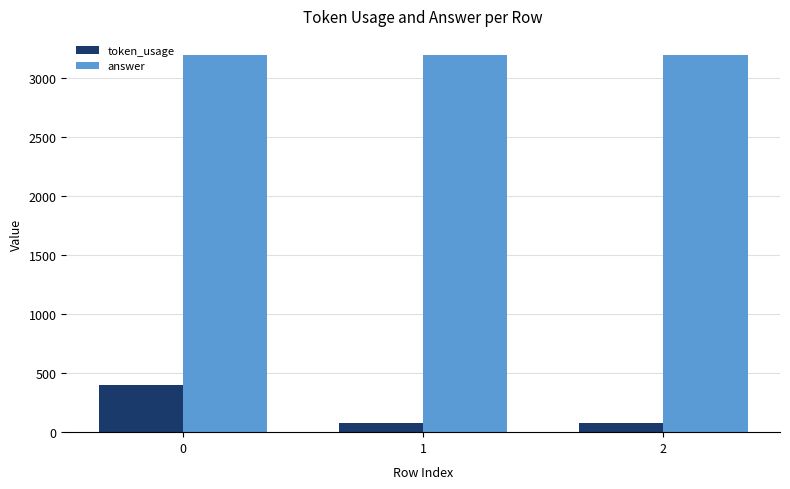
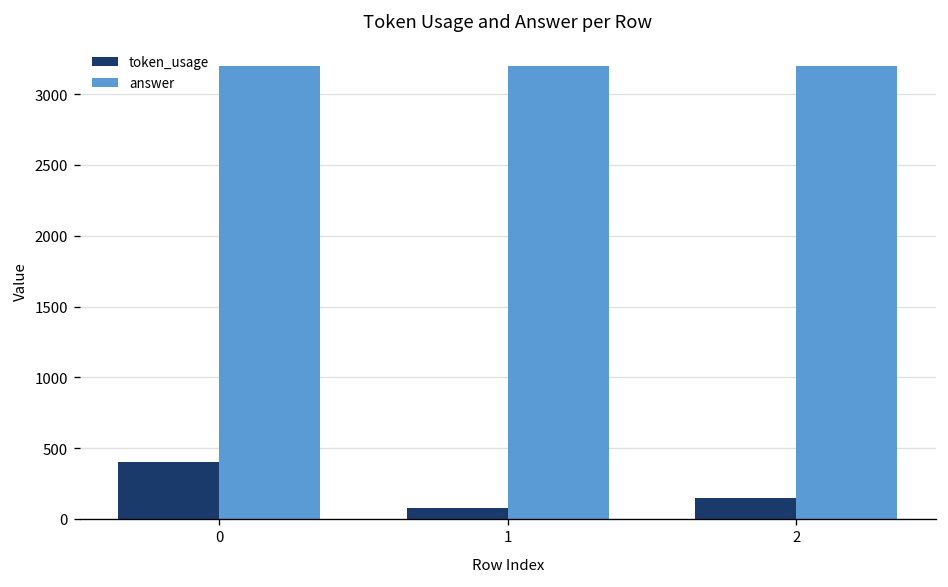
token_usage, 2: 80 -> 150
